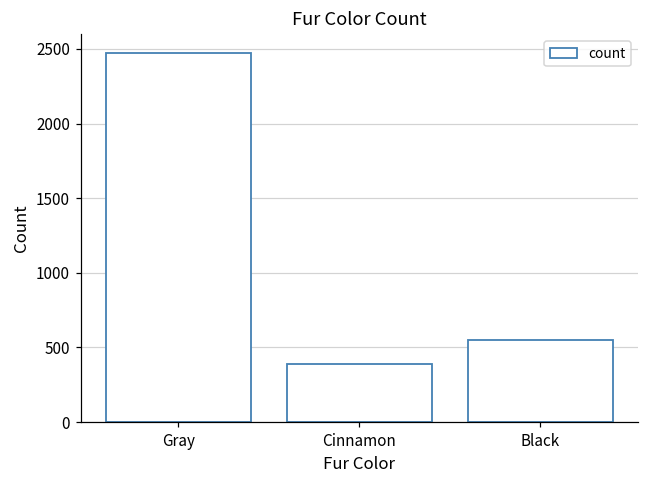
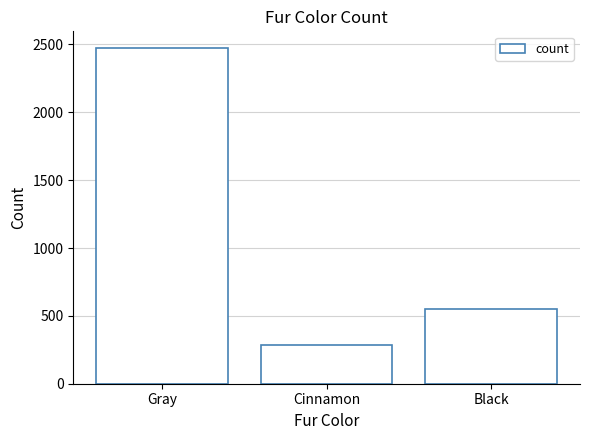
Cinnamon: 390 -> 290
